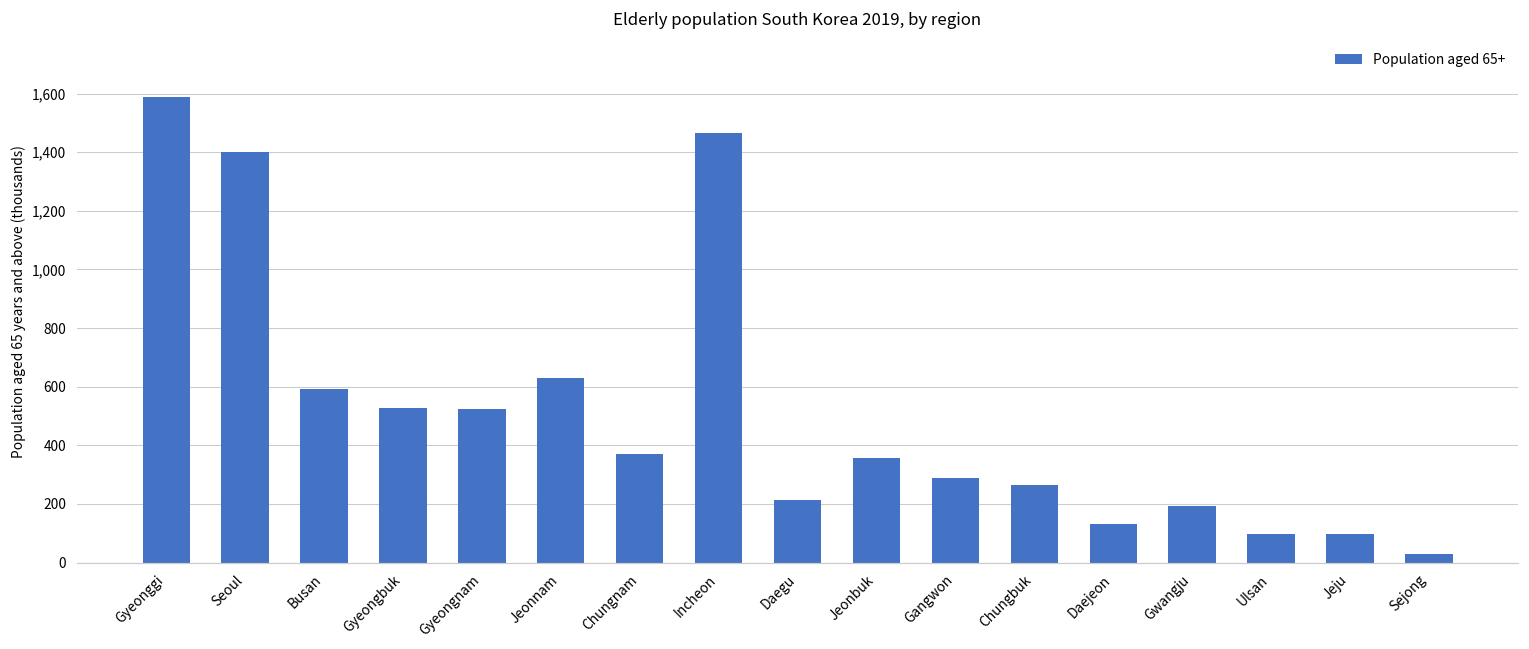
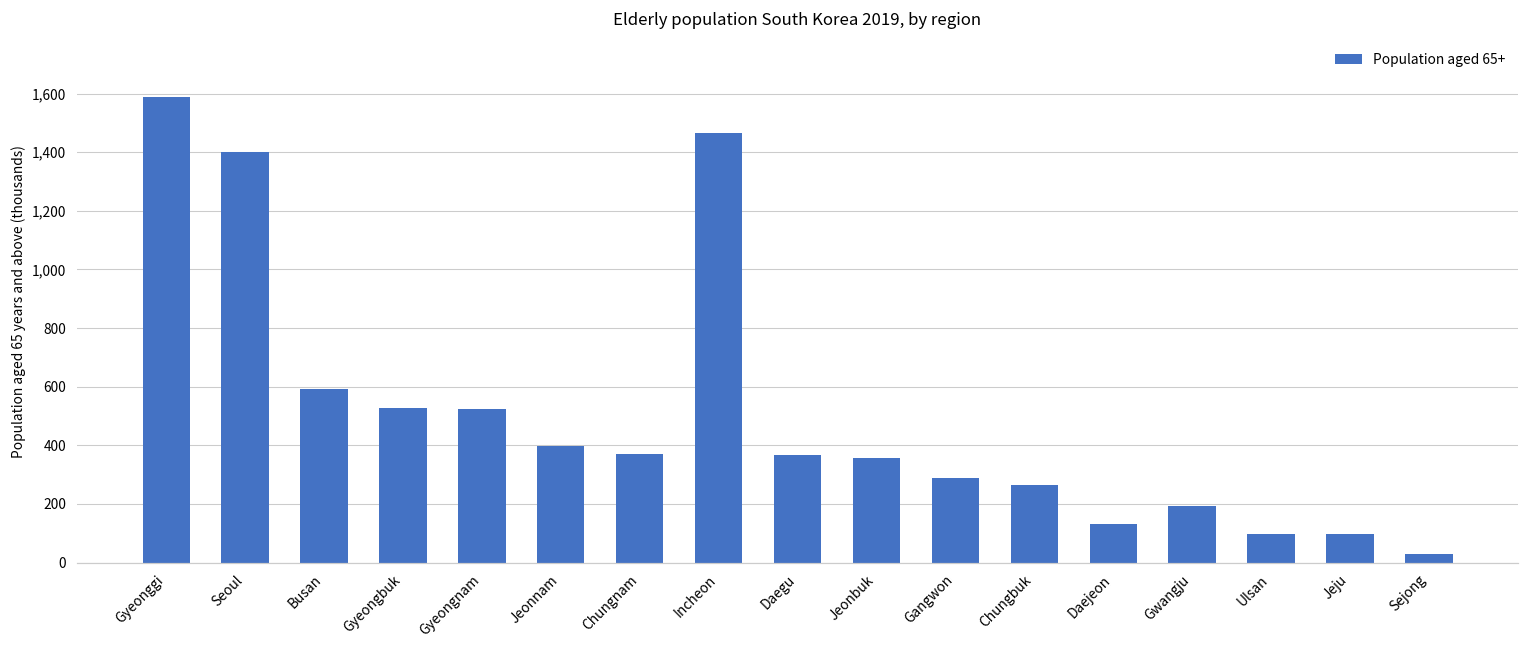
Jeonnam: 630 -> 400
Daegu: 210 -> 370
